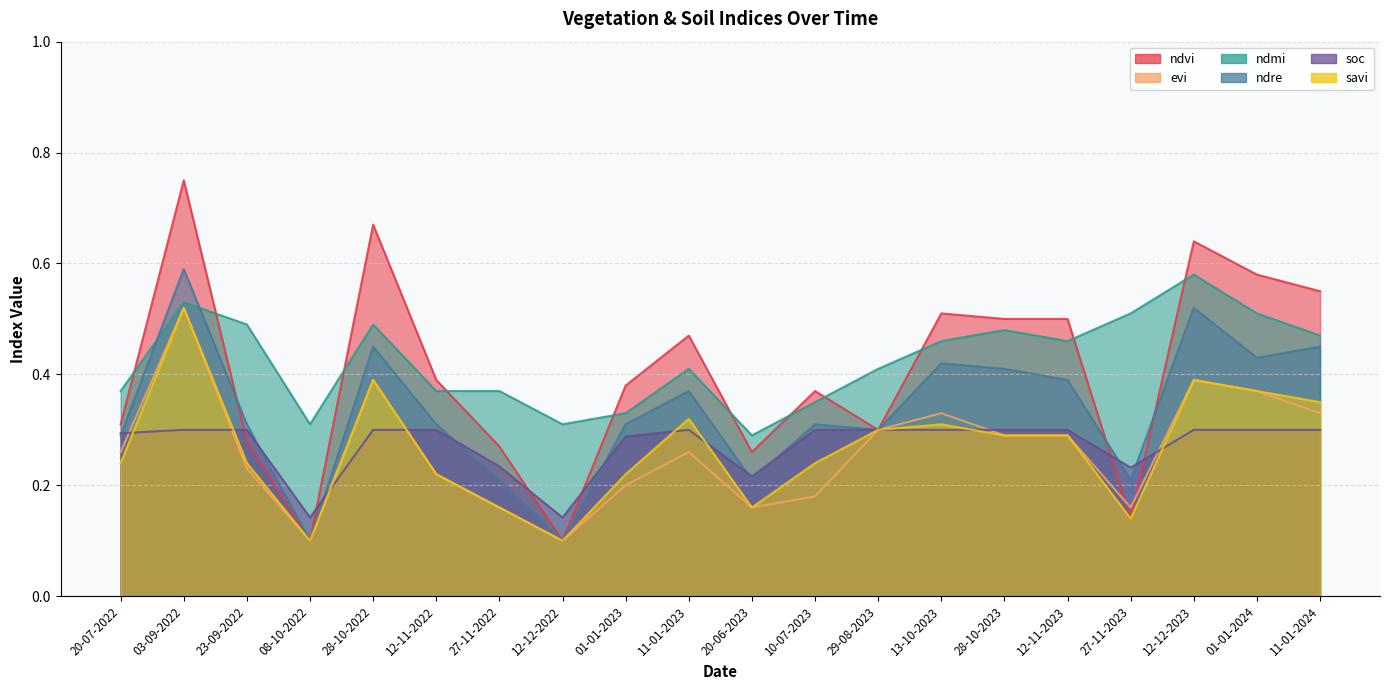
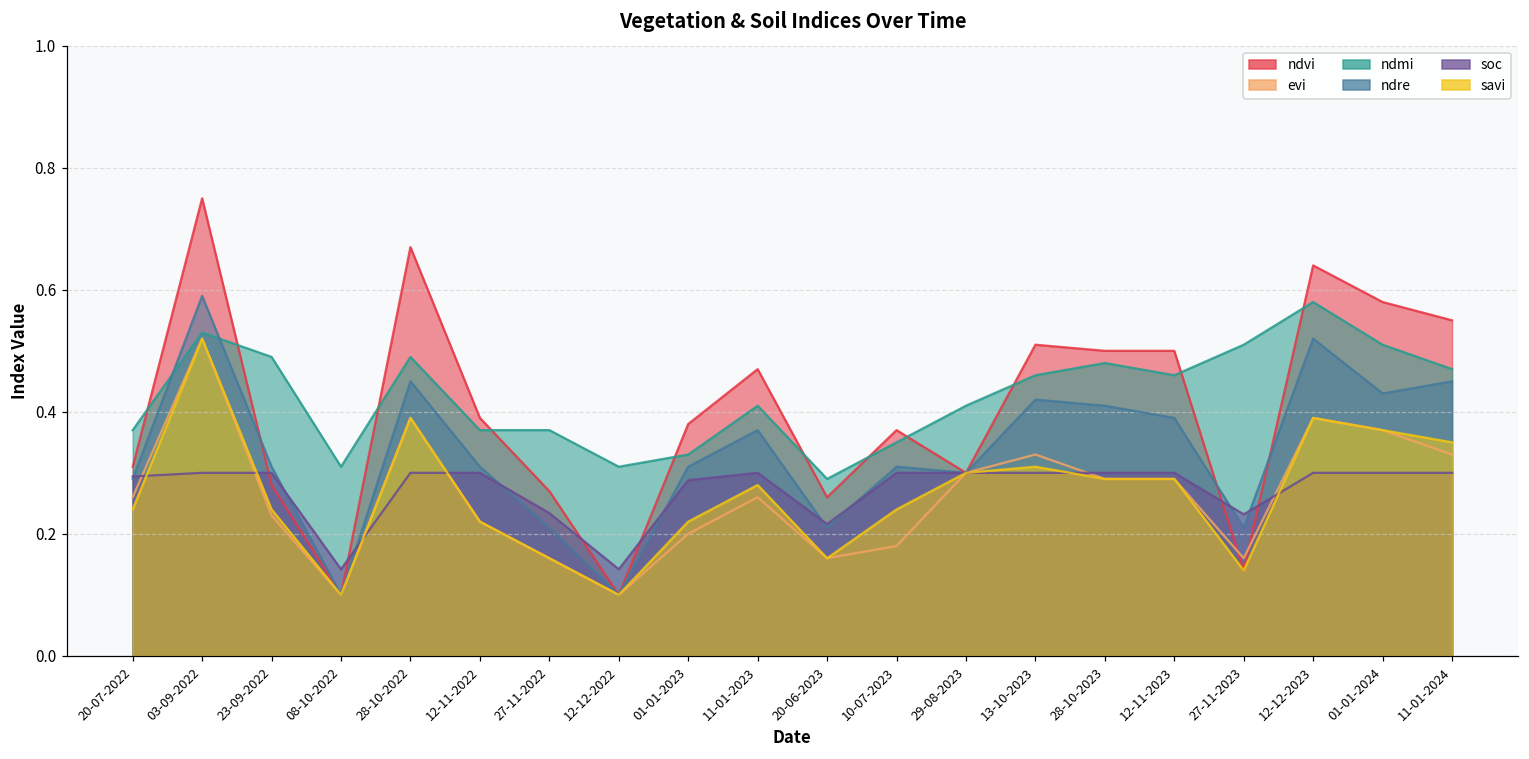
savi, 11-01-2023: 0.32 -> 0.28
